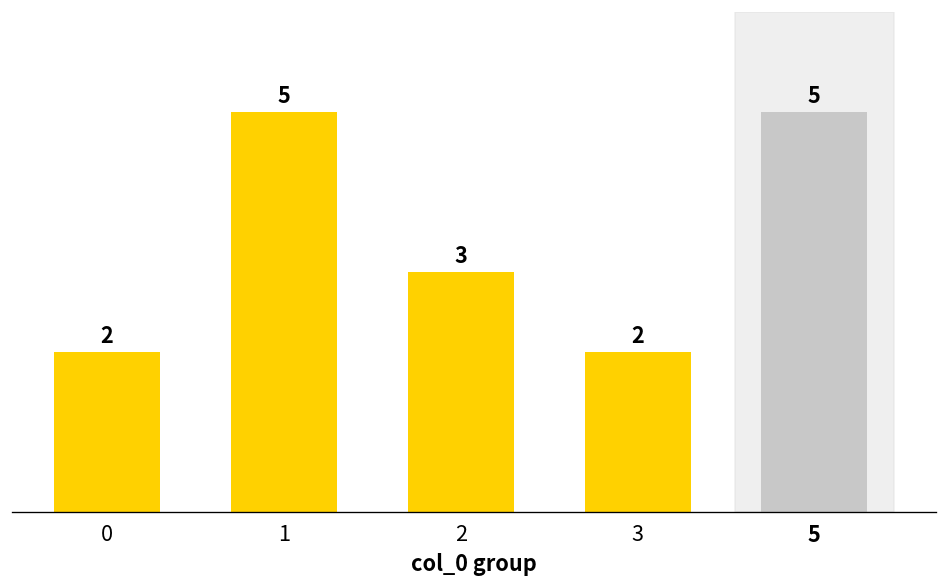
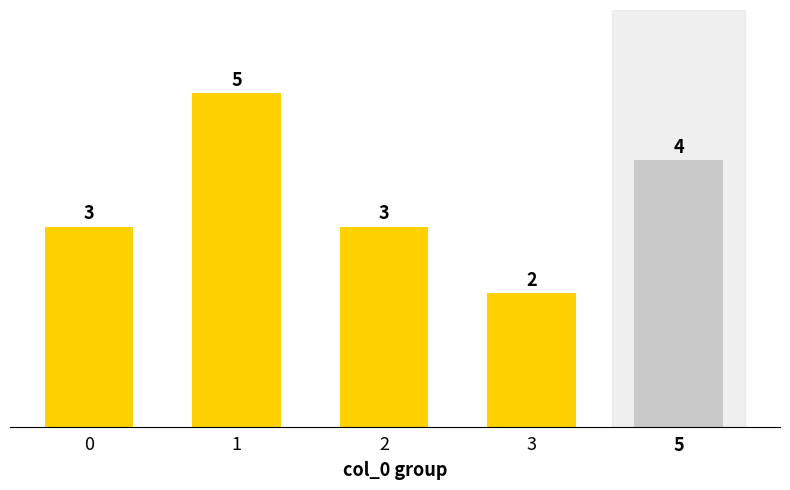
0: 2 -> 3
5: 5 -> 4
